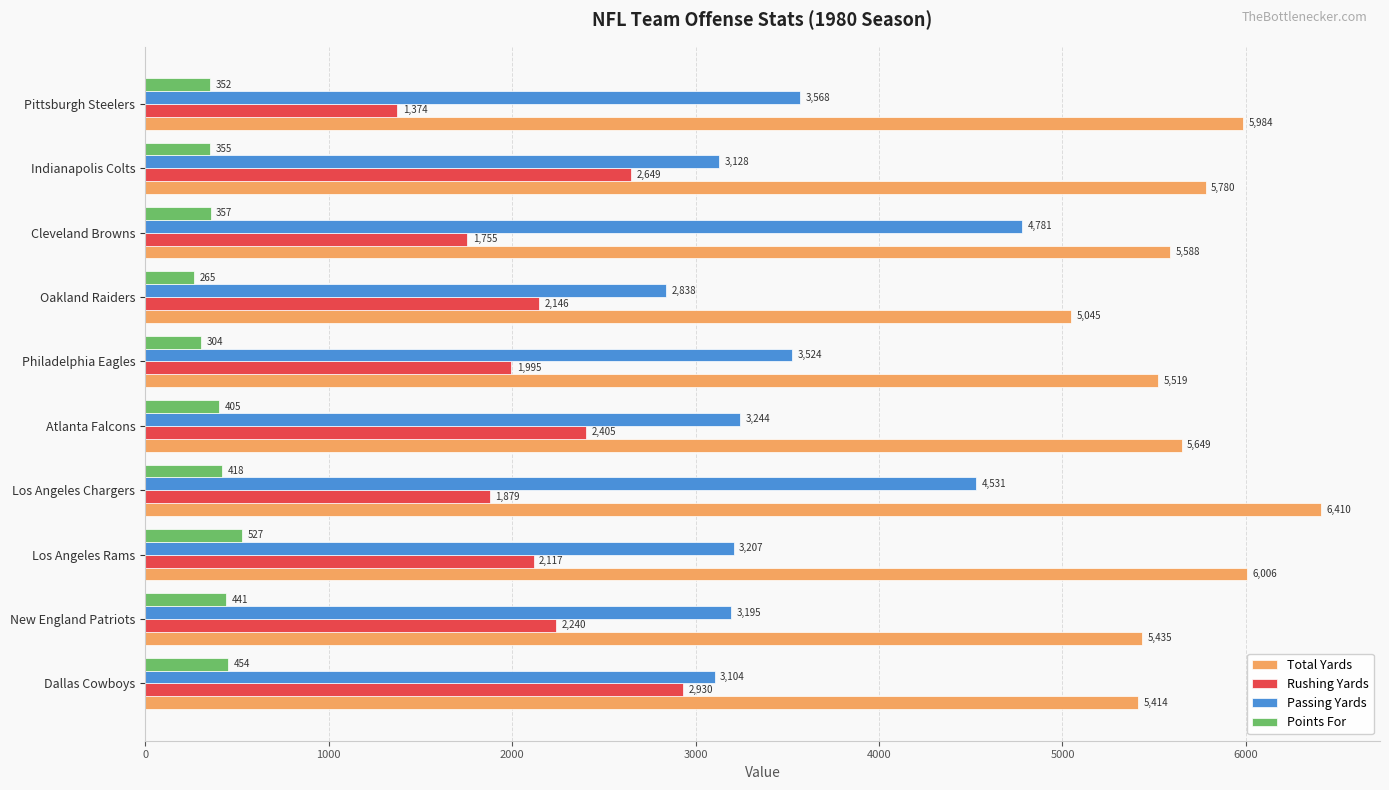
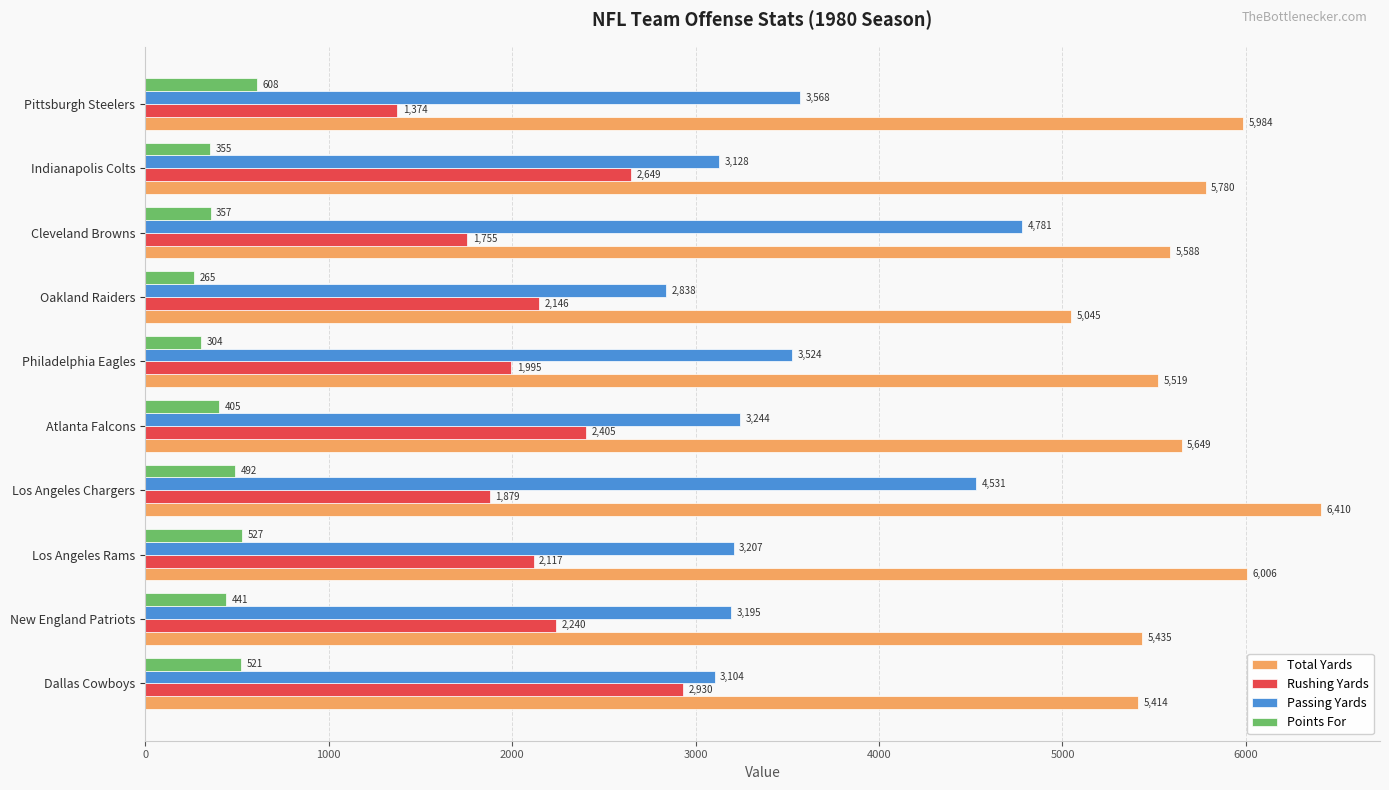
Points For, Pittsburgh Steelers: 352 -> 608
Points For, Los Angeles Chargers: 418 -> 492
Points For, Dallas Cowboys: 454 -> 521
